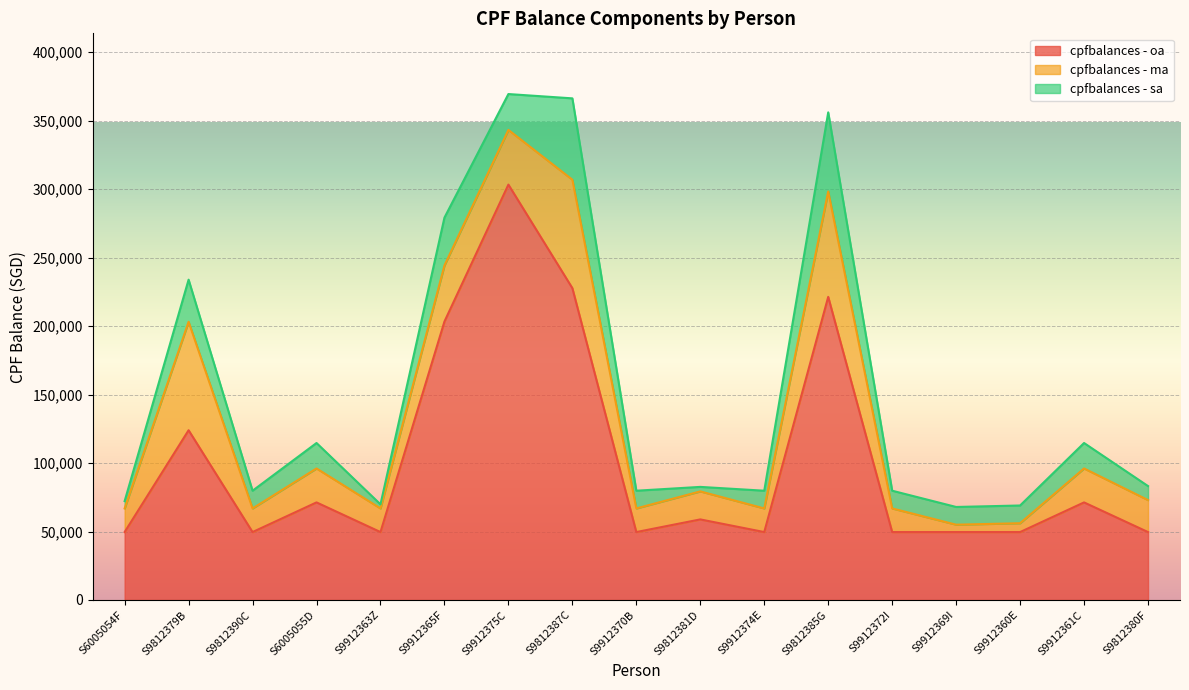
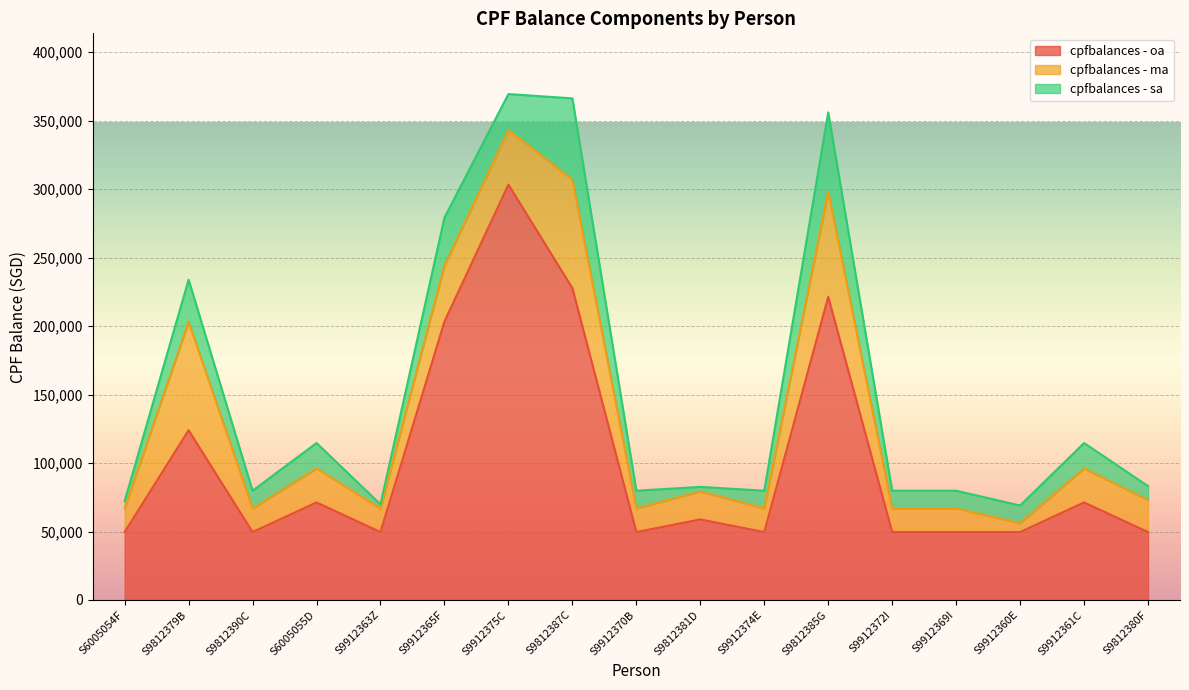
cpfbalances - ma, S9912369I: 5,000 -> 17,000
